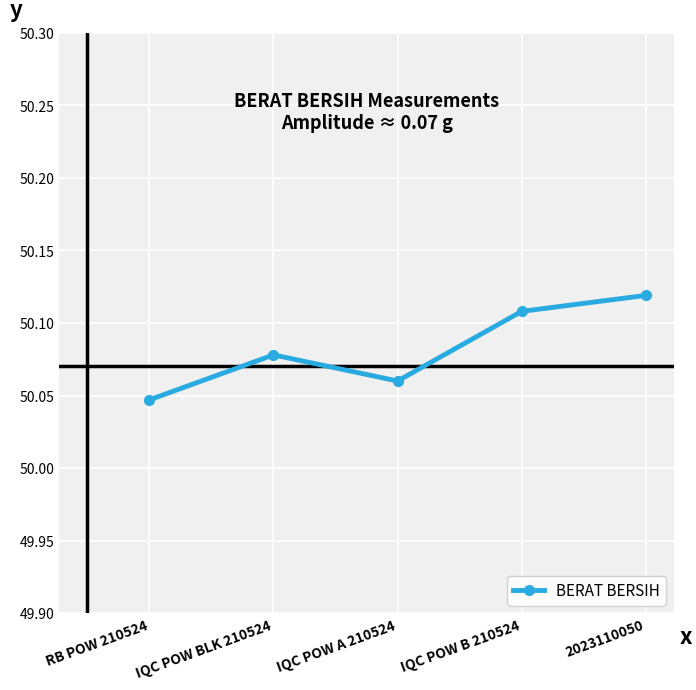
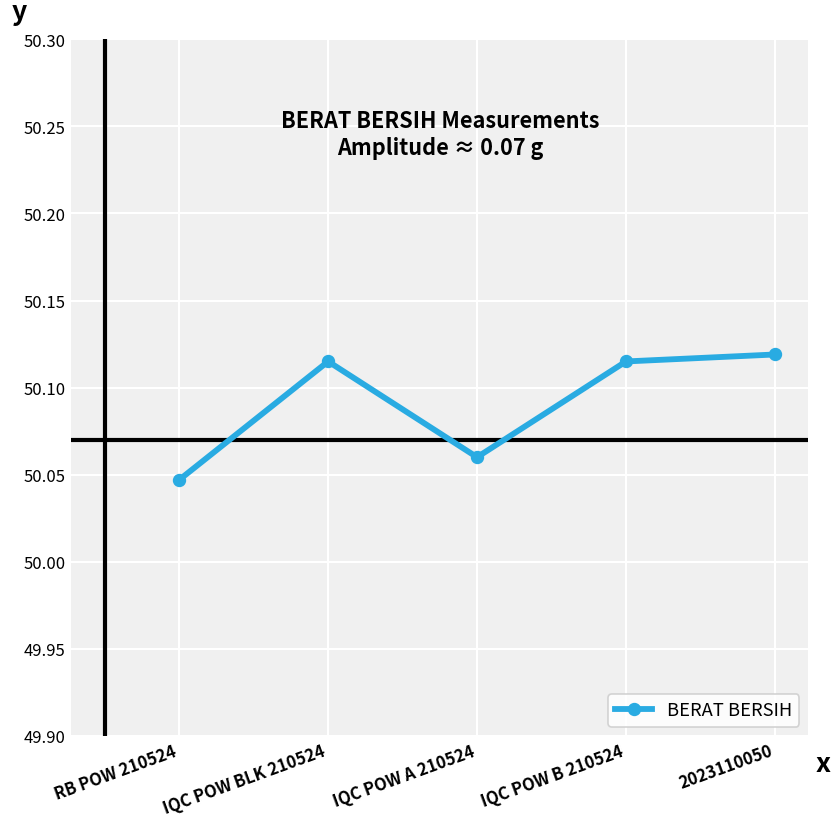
IQC POW BLK 210524: 50.078 -> 50.115
IQC POW B 210524: 50.108 -> 50.115
